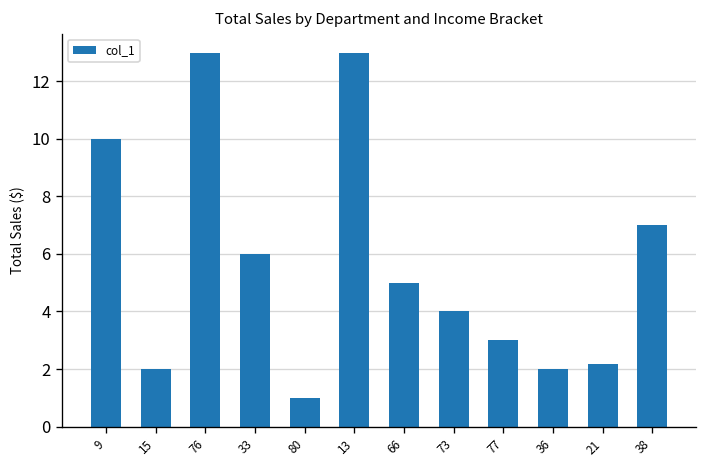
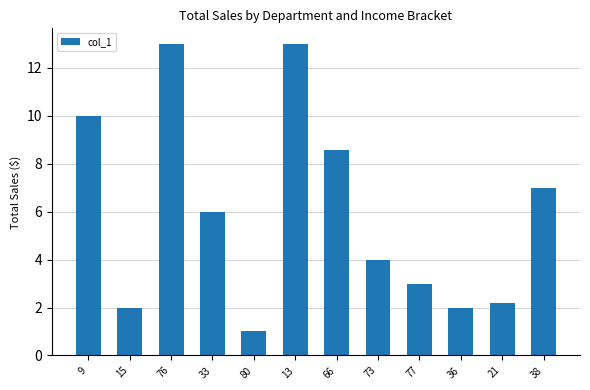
66: 5.0 -> 8.6
